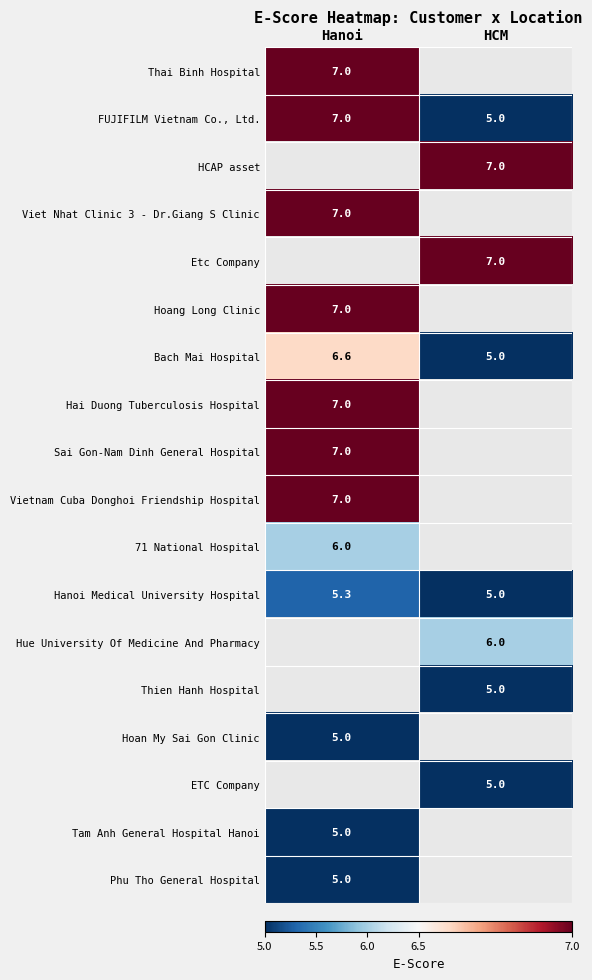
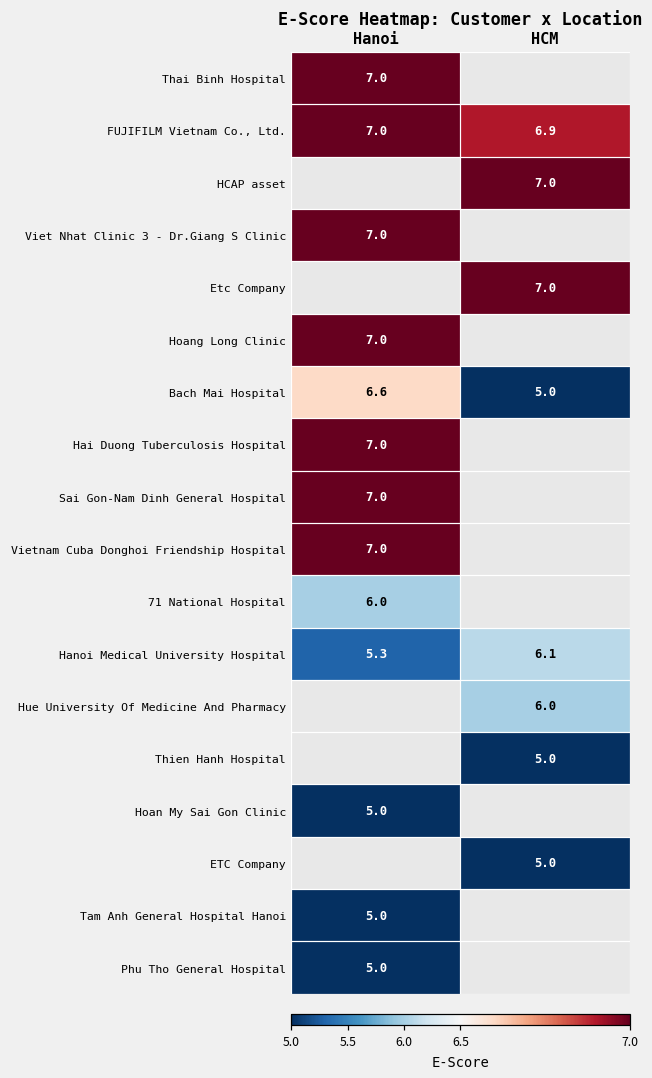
FUJIFILM Vietnam Co., Ltd., HCM: 5.0 -> 6.9
Hanoi Medical University Hospital, HCM: 5.0 -> 6.1
